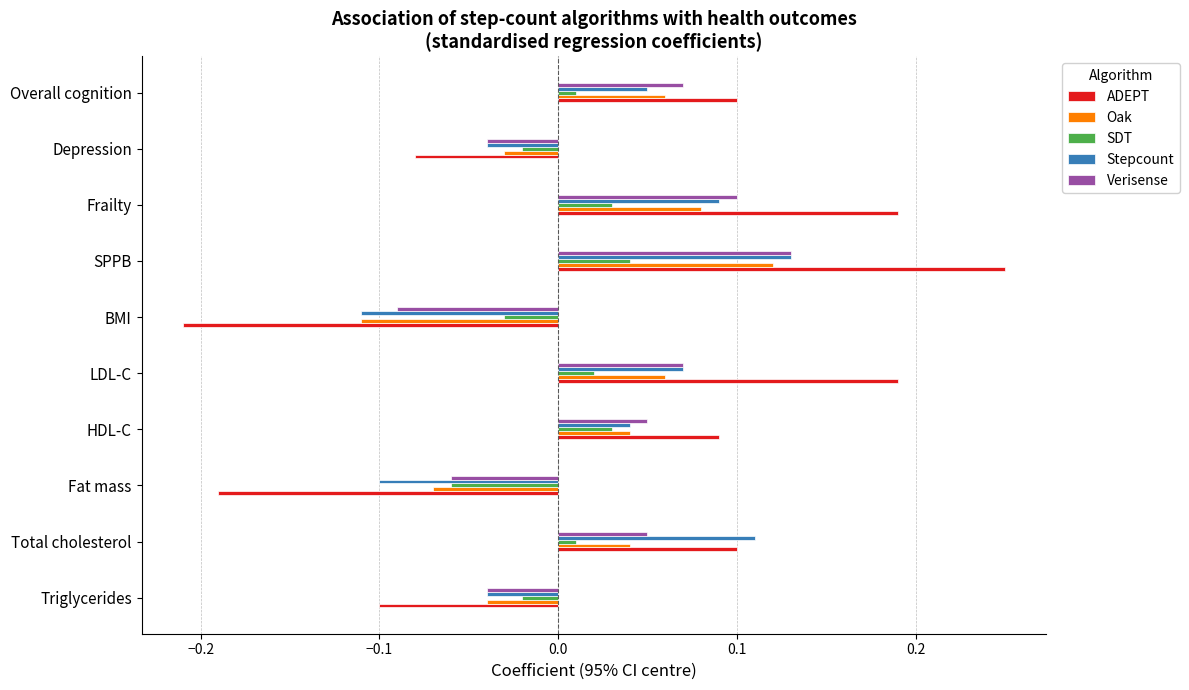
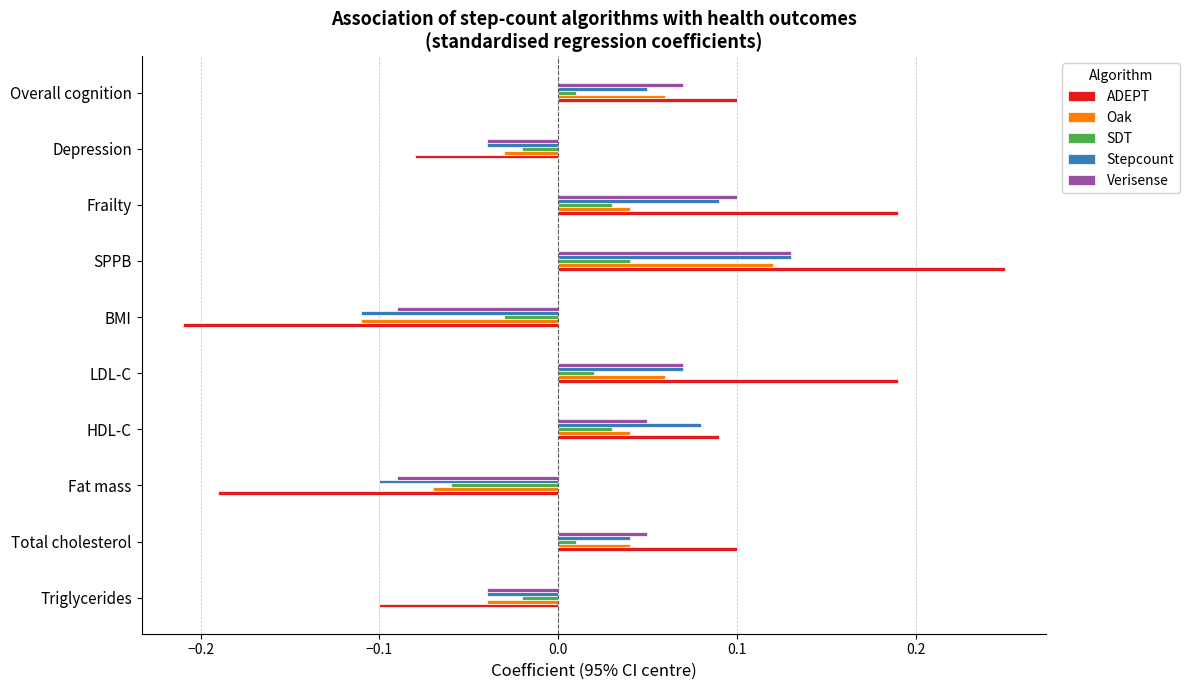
Oak, Frailty: 0.08 -> 0.04
Stepcount, HDL-C: 0.04 -> 0.08
Verisense, Fat mass: -0.06 -> -0.09
Stepcount, Total cholesterol: 0.11 -> 0.04
